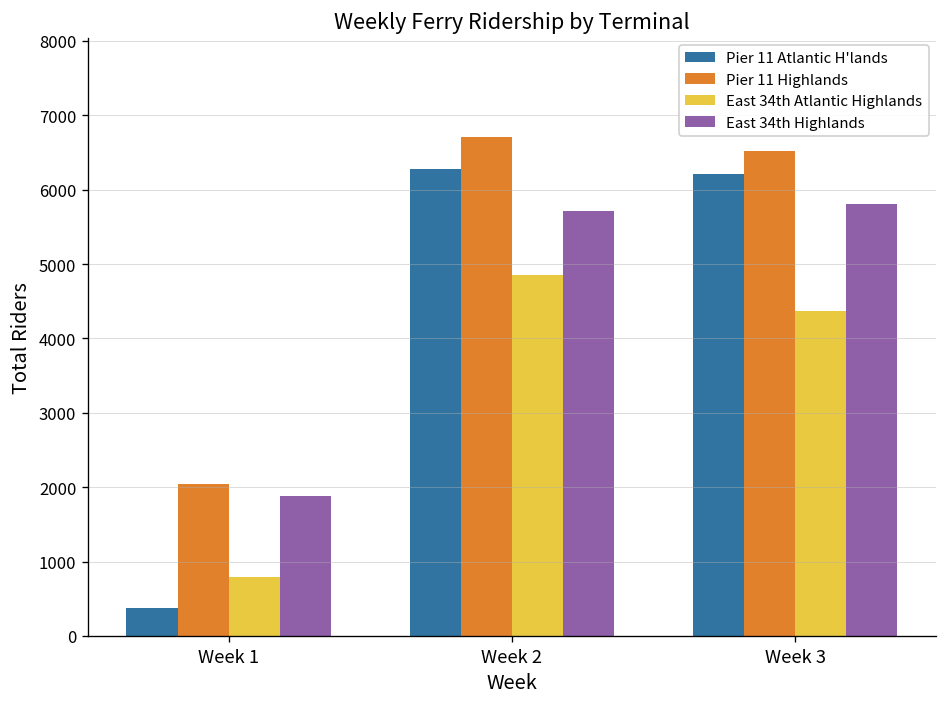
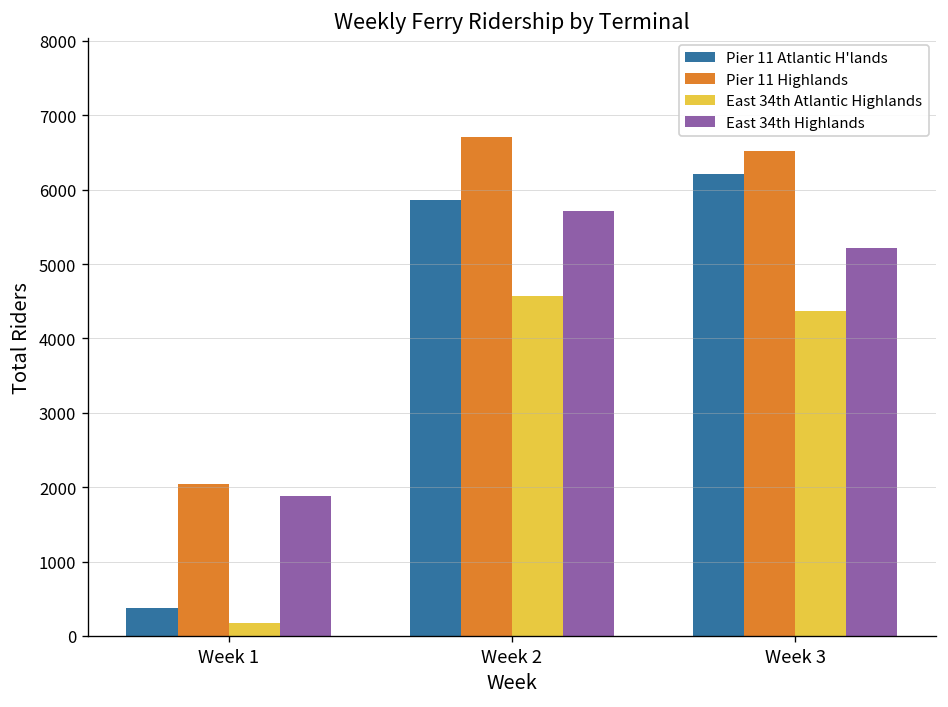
East 34th Atlantic Highlands, Week 1: 800 -> 200
Pier 11 Atlantic H'lands, Week 2: 6300 -> 5900
East 34th Atlantic Highlands, Week 2: 4800 -> 4600
East 34th Highlands, Week 3: 5800 -> 5200
